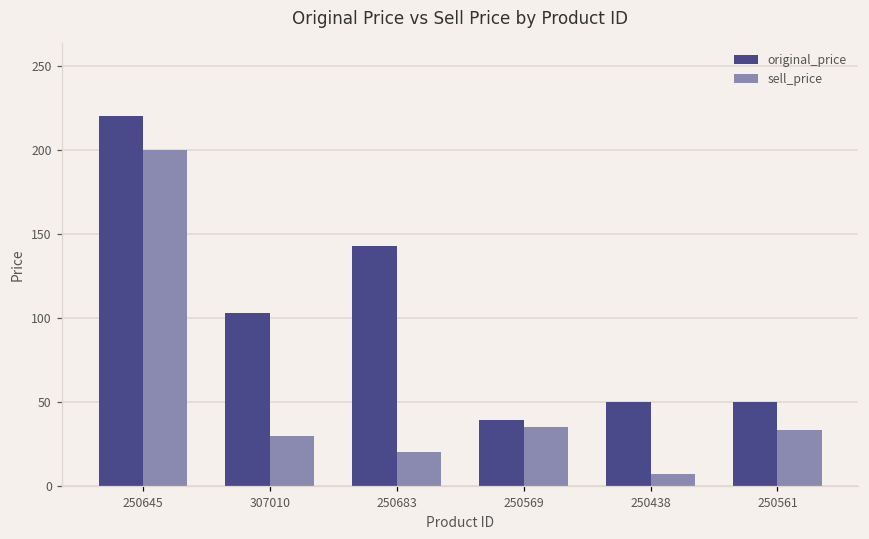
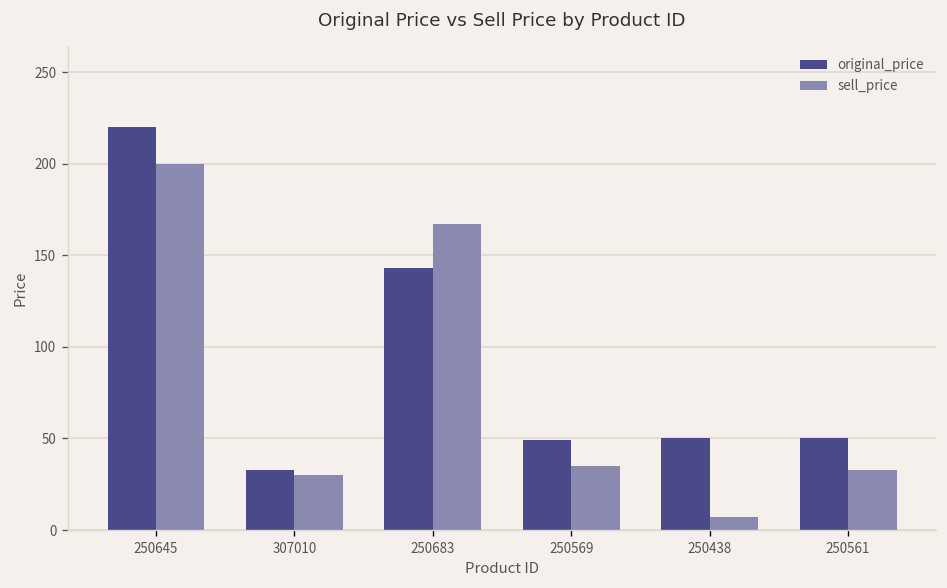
original_price, 307010: 103 -> 33
sell_price, 250683: 20 -> 167
original_price, 250569: 39 -> 49
